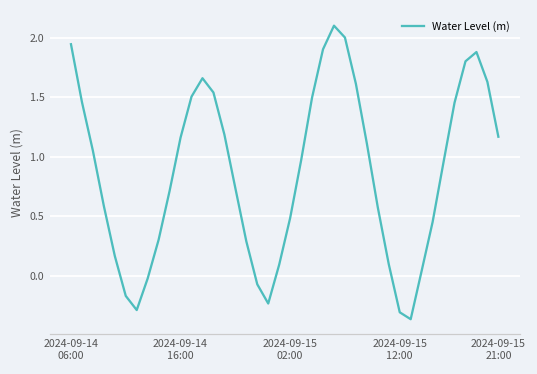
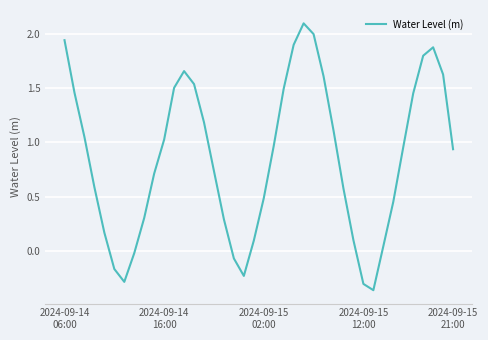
2024-09-14 16:00: 1.16 -> 1.03
2024-09-15 21:00: 1.17 -> 0.94
